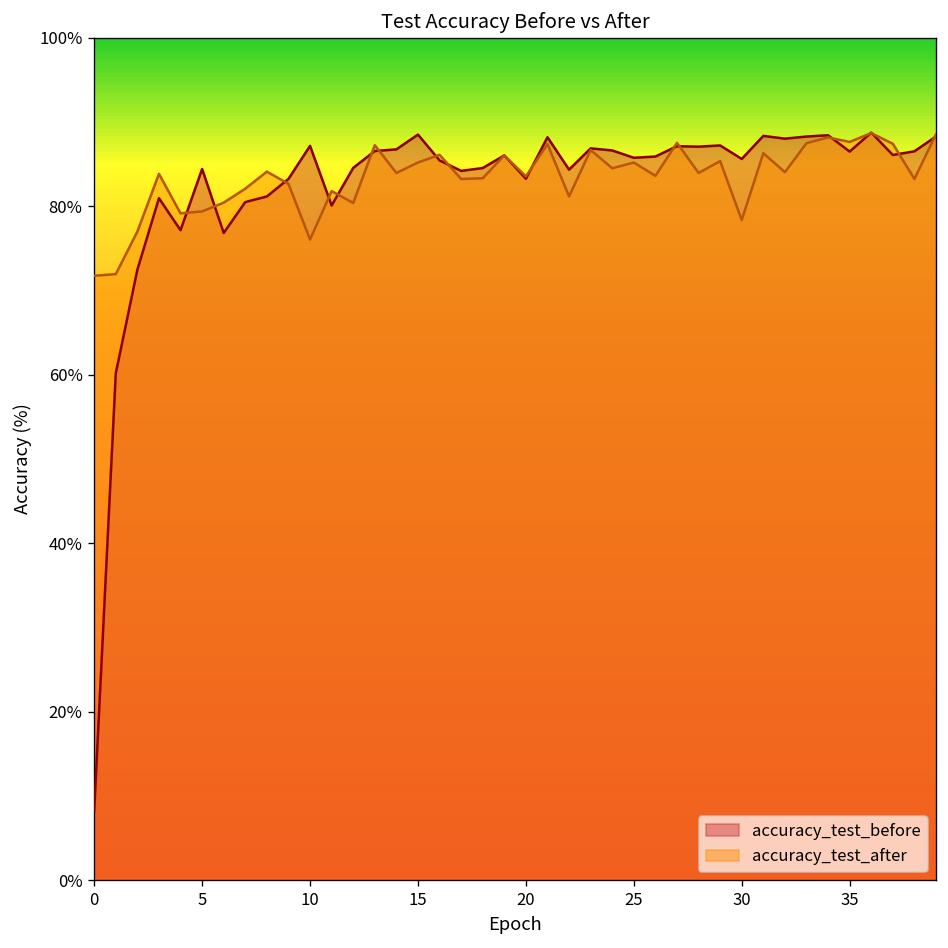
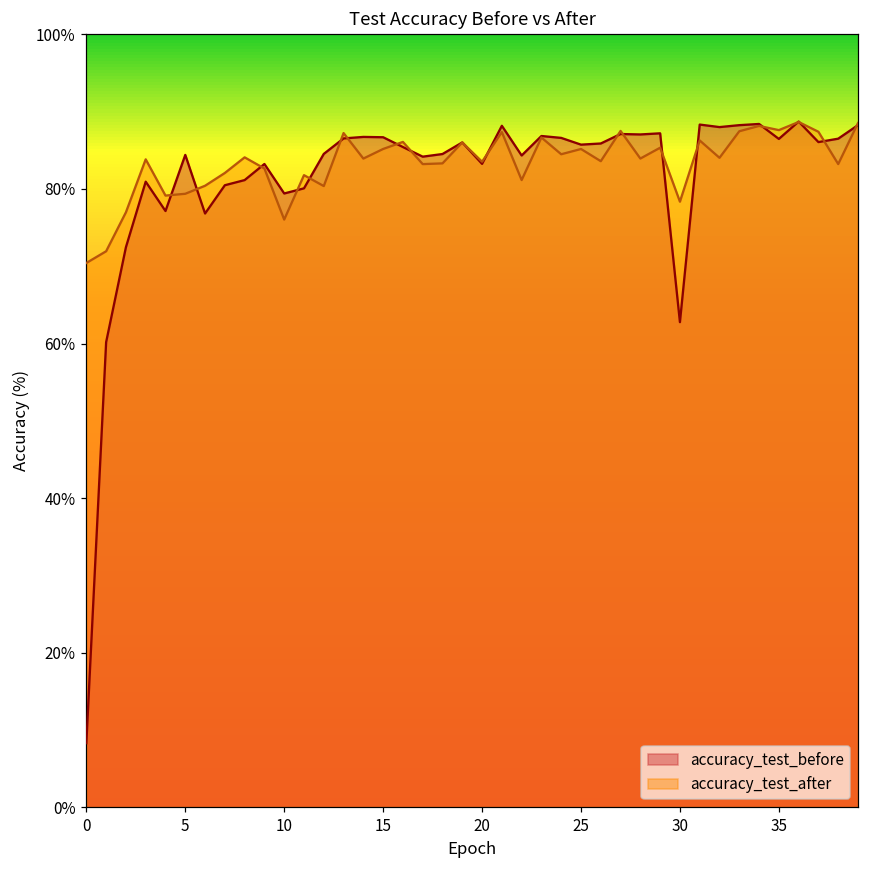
accuracy_test_after, 0: 72% -> 70%
accuracy_test_before, 10: 87% -> 79%
accuracy_test_before, 15: 88% -> 87%
accuracy_test_before, 30: 86% -> 63%
